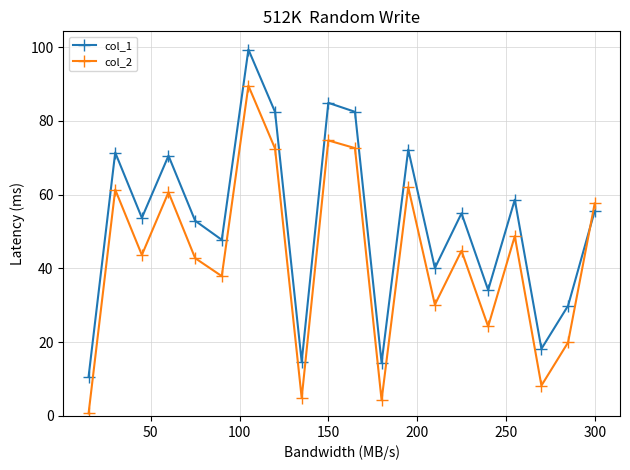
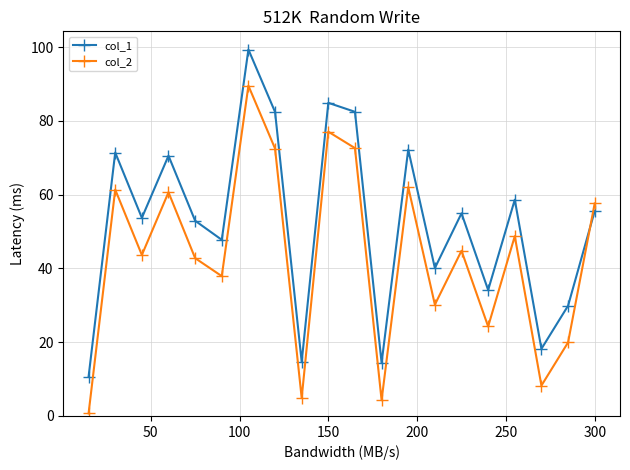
col_2, 150: 75 -> 77
